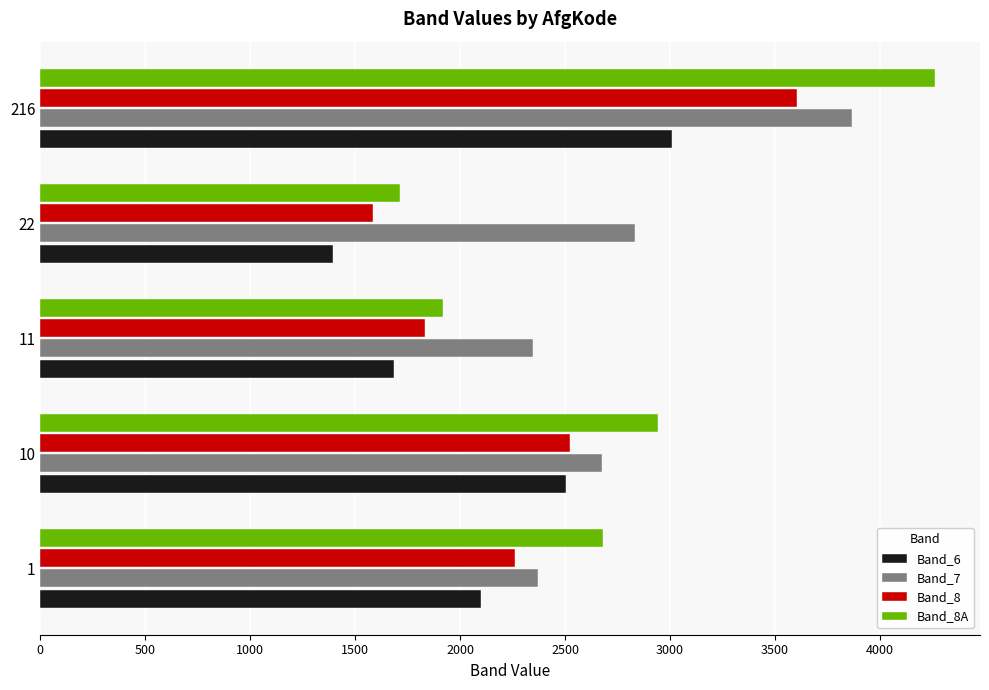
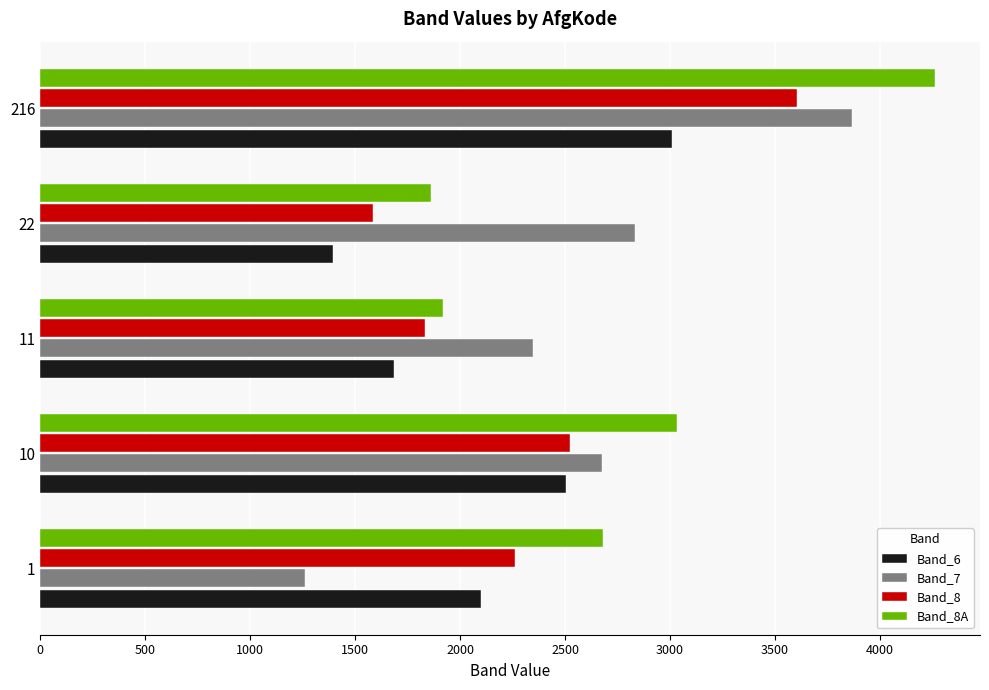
Band_8A, 22: 1710 -> 1860
Band_8A, 10: 2940 -> 3030
Band_7, 1: 2370 -> 1260
